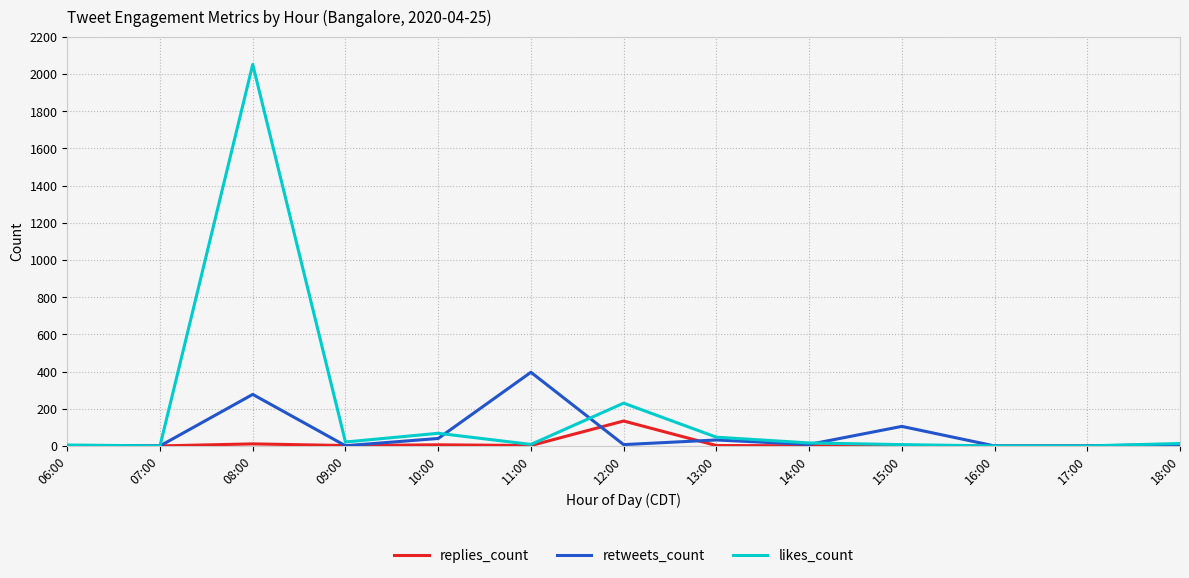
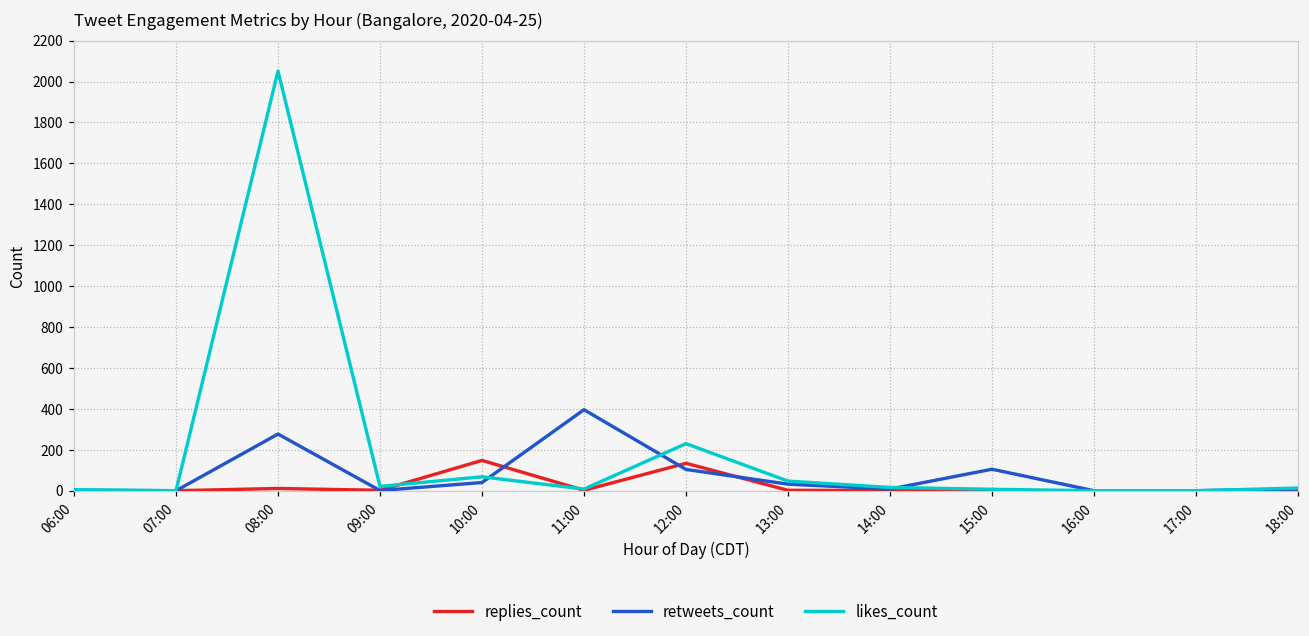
replies_count, 10:00: 10 -> 150
retweets_count, 12:00: 10 -> 100
